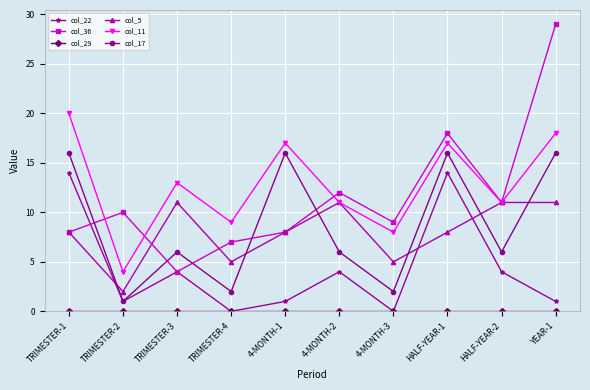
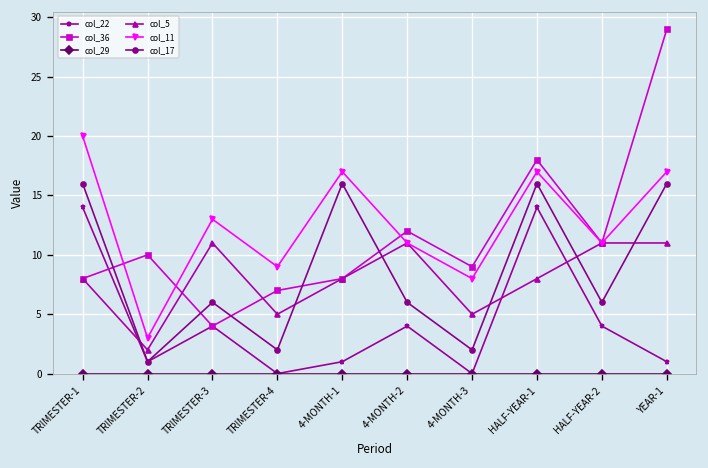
col_11, TRIMESTER-2: 4 -> 3
col_11, YEAR-1: 18 -> 17
